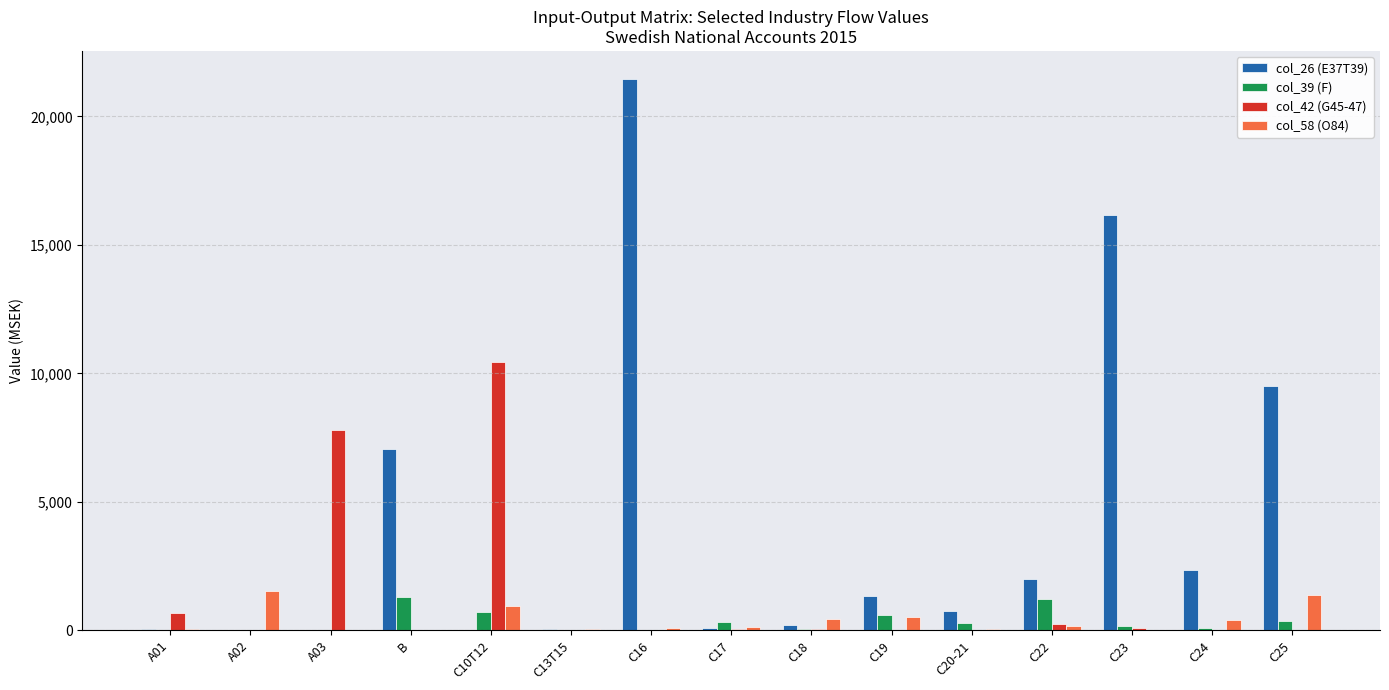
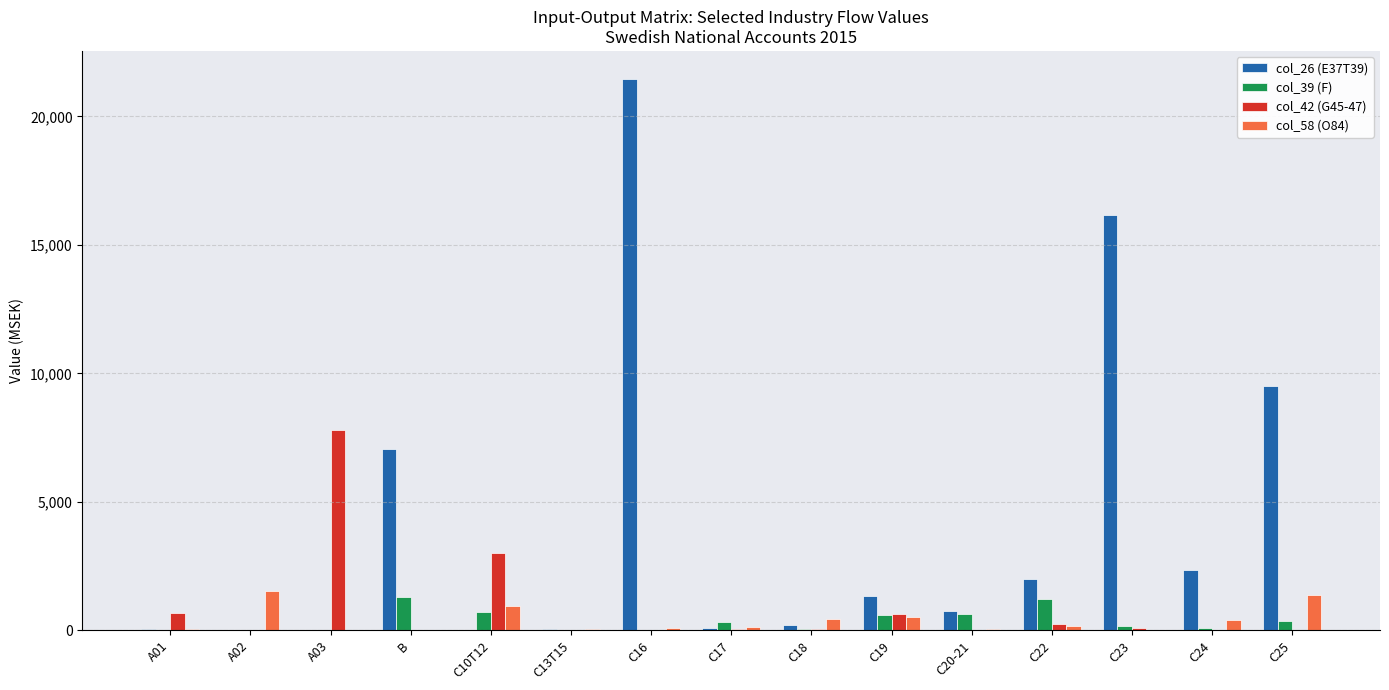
col_42 (G45-47), C10T12: 10,400 -> 3,000
col_42 (G45-47), C19: 0 -> 700
col_39 (F), C20-21: 300 -> 600
